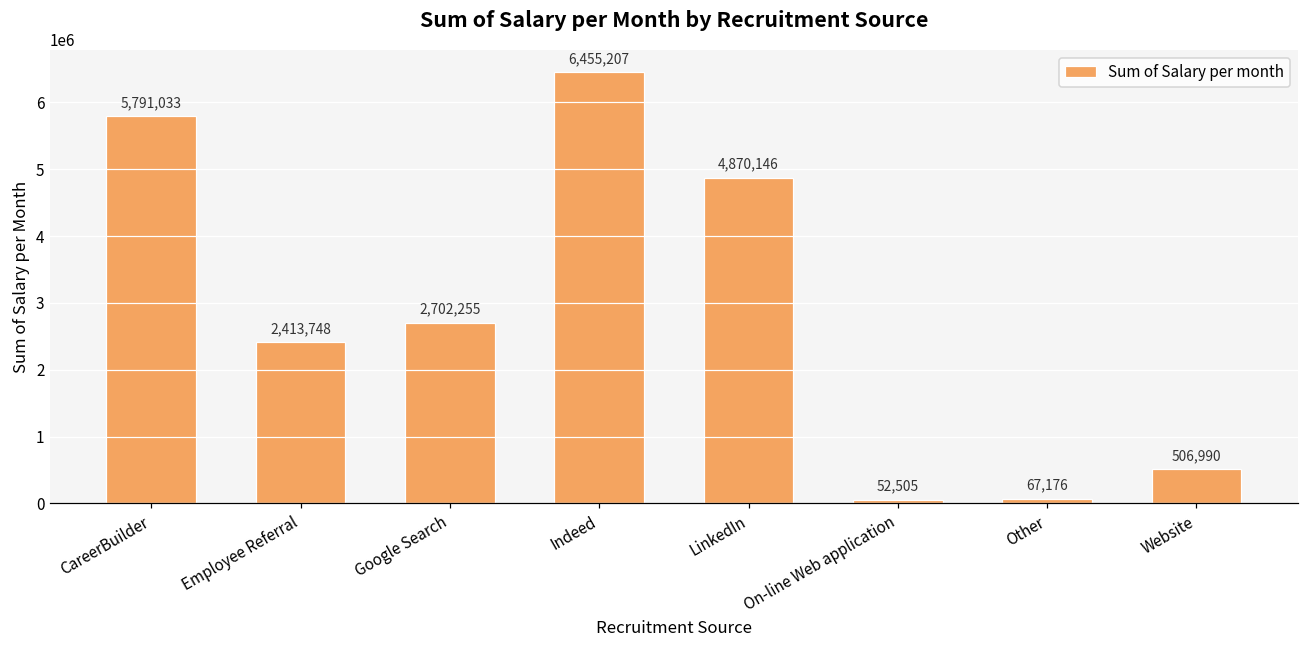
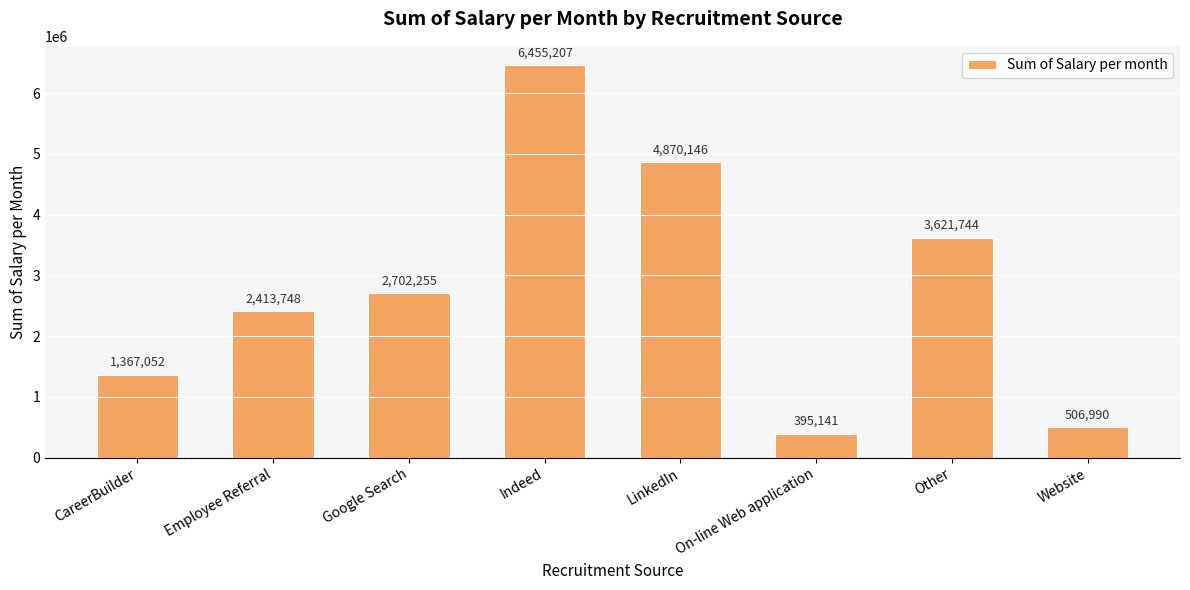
CareerBuilder: 5,791,033 -> 1,367,052
On-line Web application: 52,505 -> 395,141
Other: 67,176 -> 3,621,744
